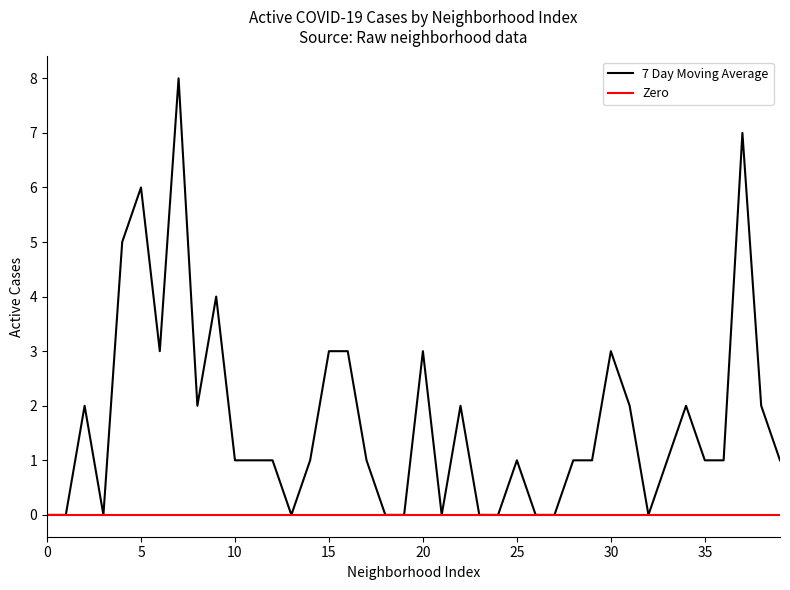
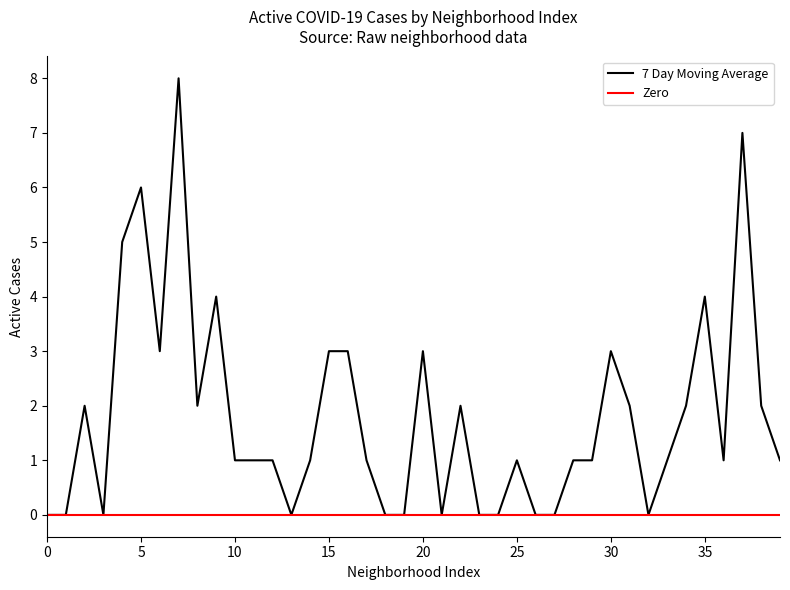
7 Day Moving Average, 35: 1 -> 4
